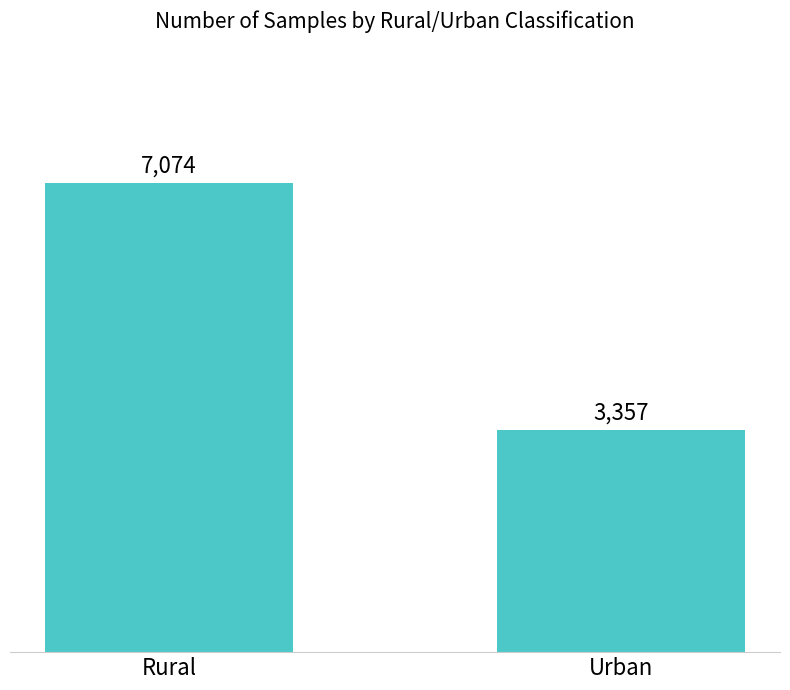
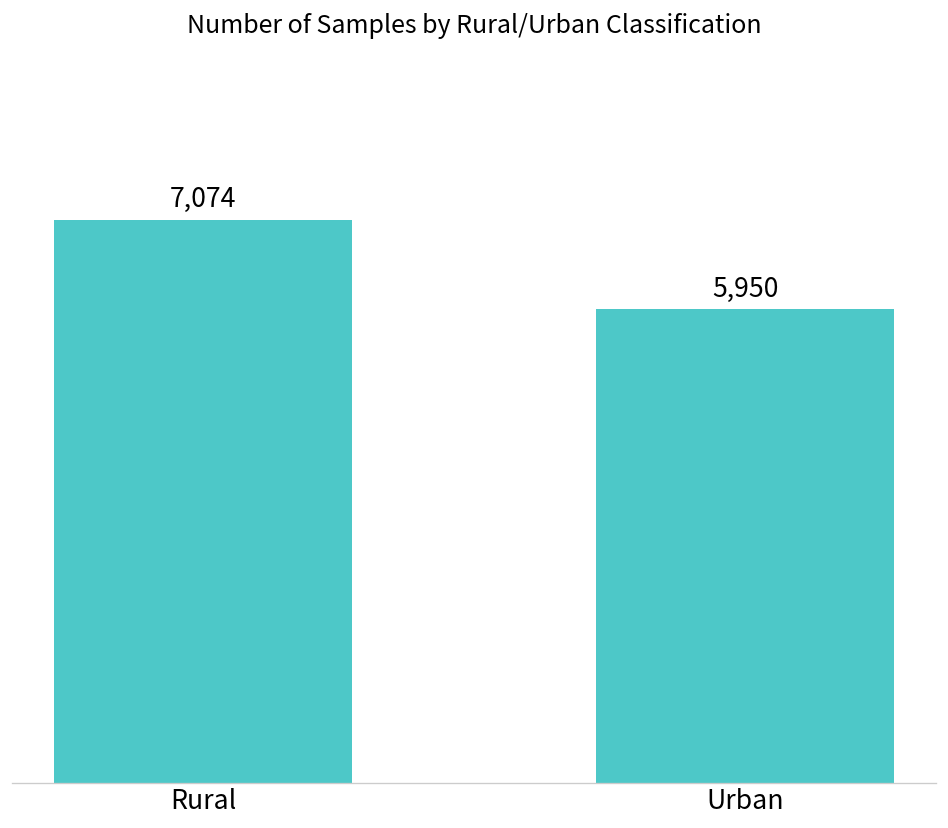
Urban: 3,357 -> 5,950
